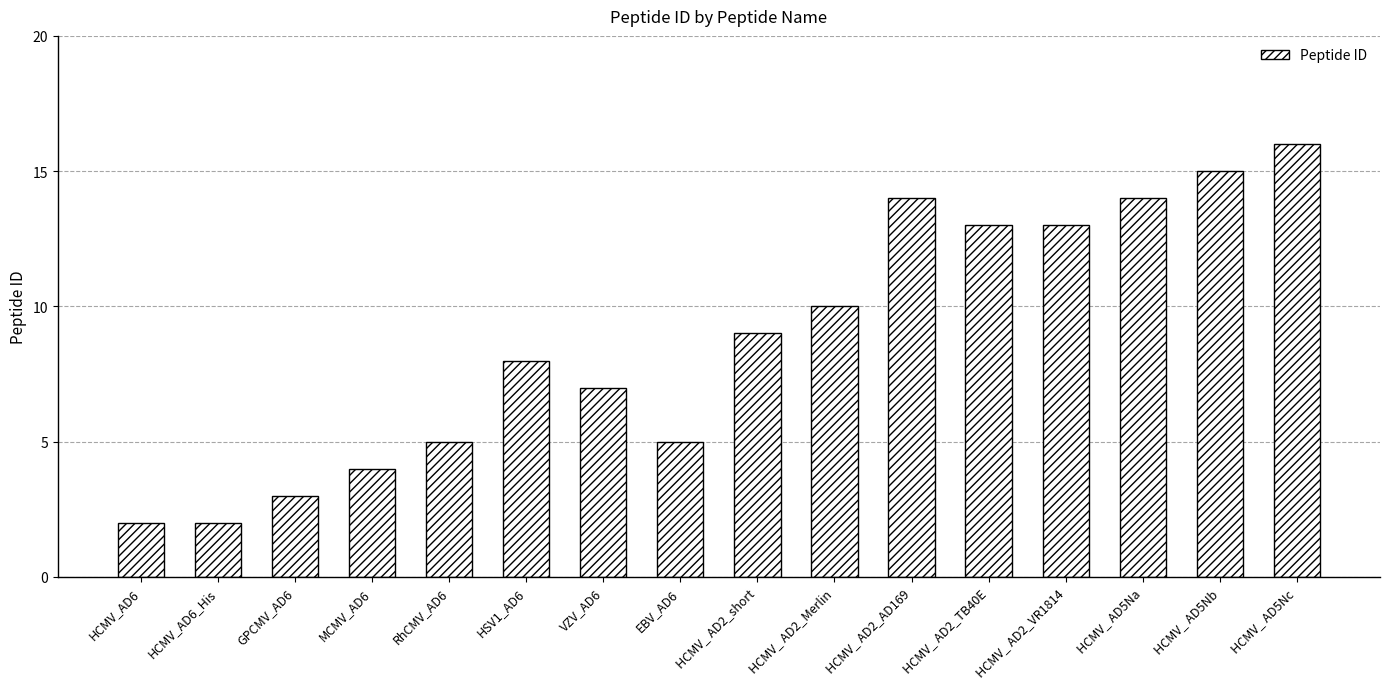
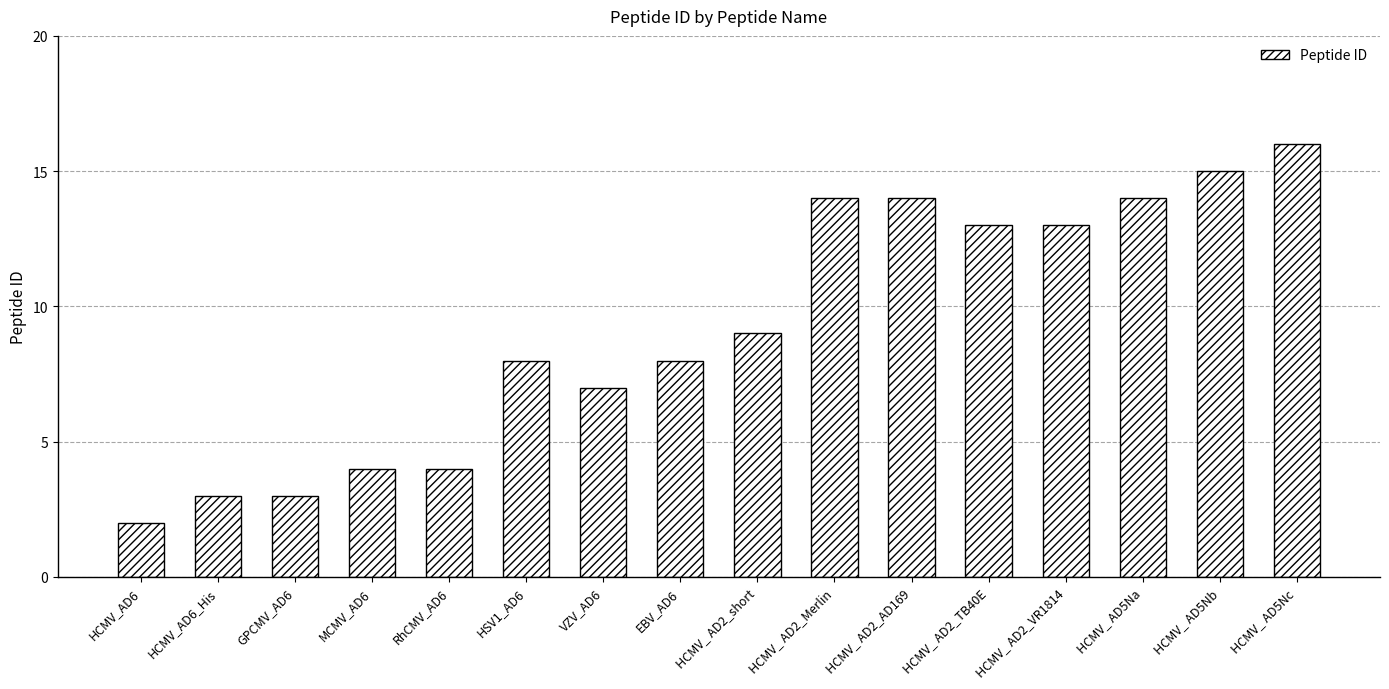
HCMV_AD6_His: 2 -> 3
RhCMV_AD6: 5 -> 4
EBV_AD6: 5 -> 8
HCMV_ AD2_Merlin: 10 -> 14
